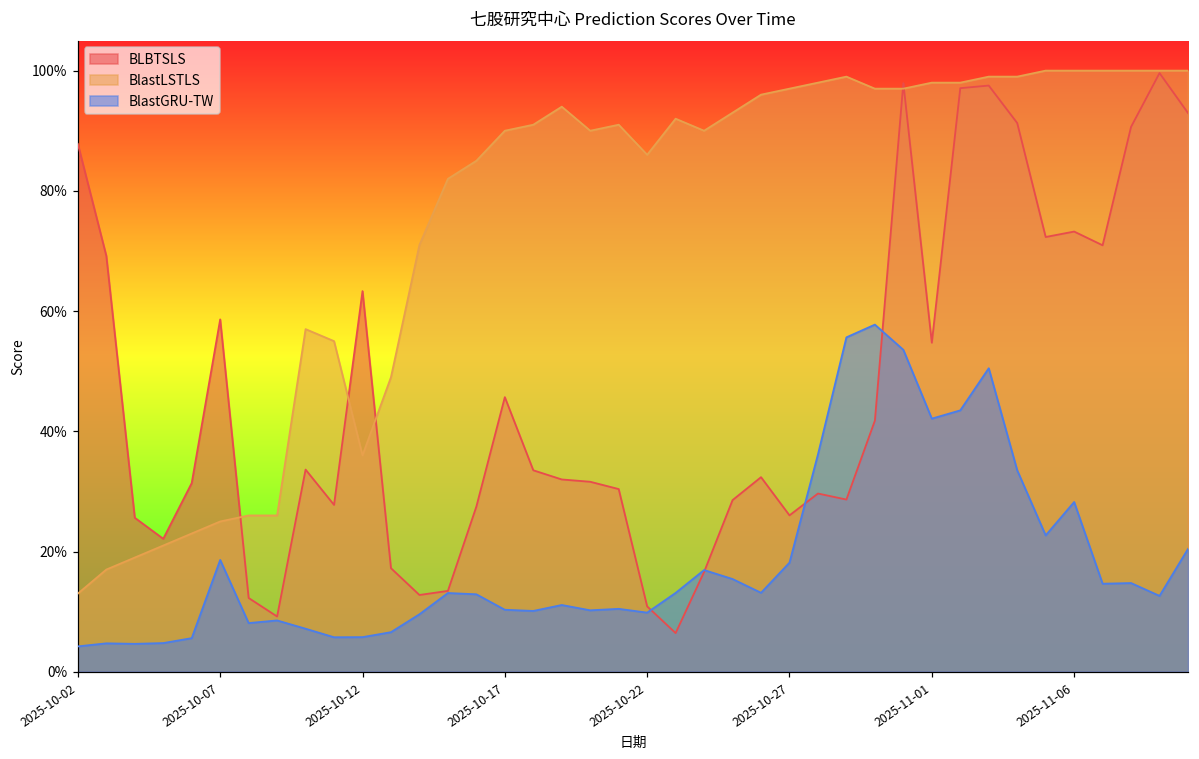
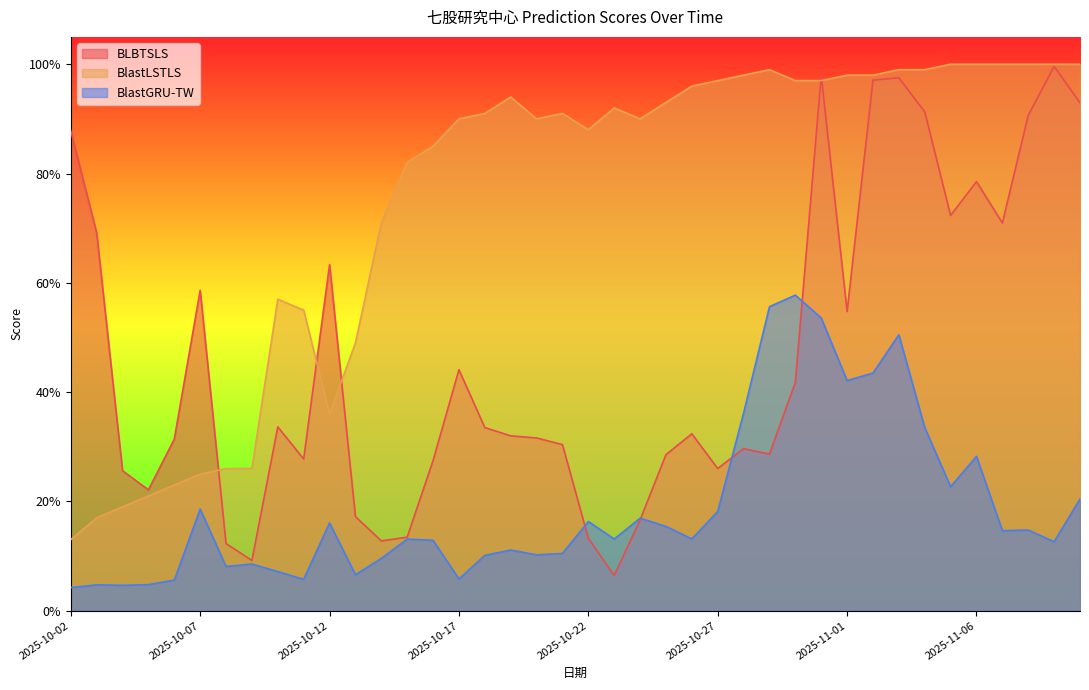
BlastGRU-TW, 2025-10-12: 6% -> 16%
BLBTSLS, 2025-10-17: 46% -> 44%
BlastGRU-TW, 2025-10-17: 10% -> 6%
BLBTSLS, 2025-10-22: 11% -> 13%
BlastLSTLS, 2025-10-22: 86% -> 88%
BlastGRU-TW, 2025-10-22: 10% -> 16%
BLBTSLS, 2025-11-06: 73% -> 79%
